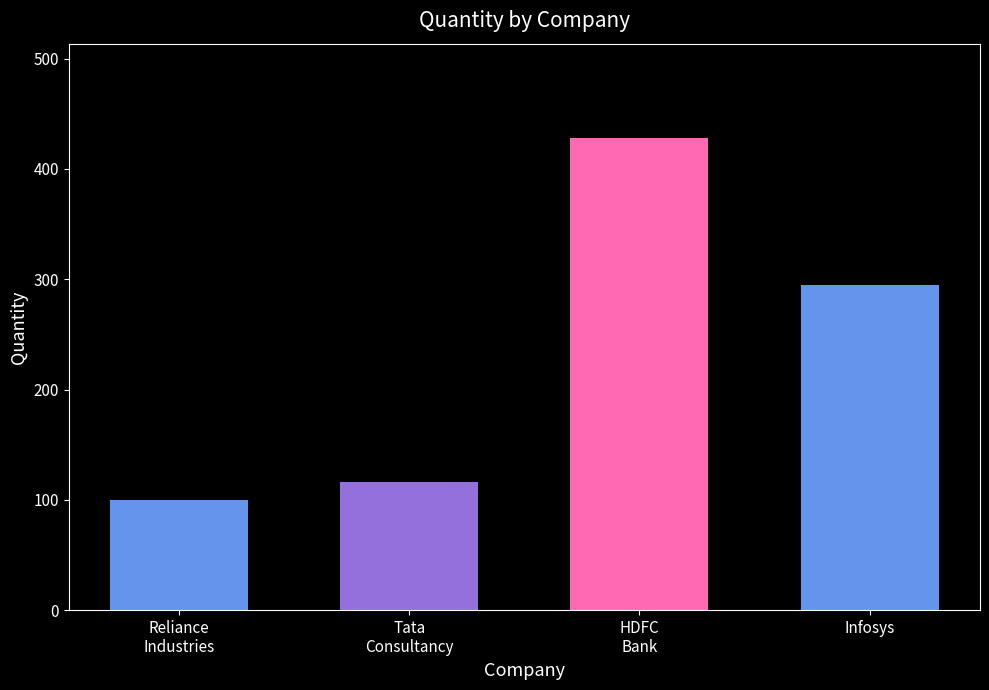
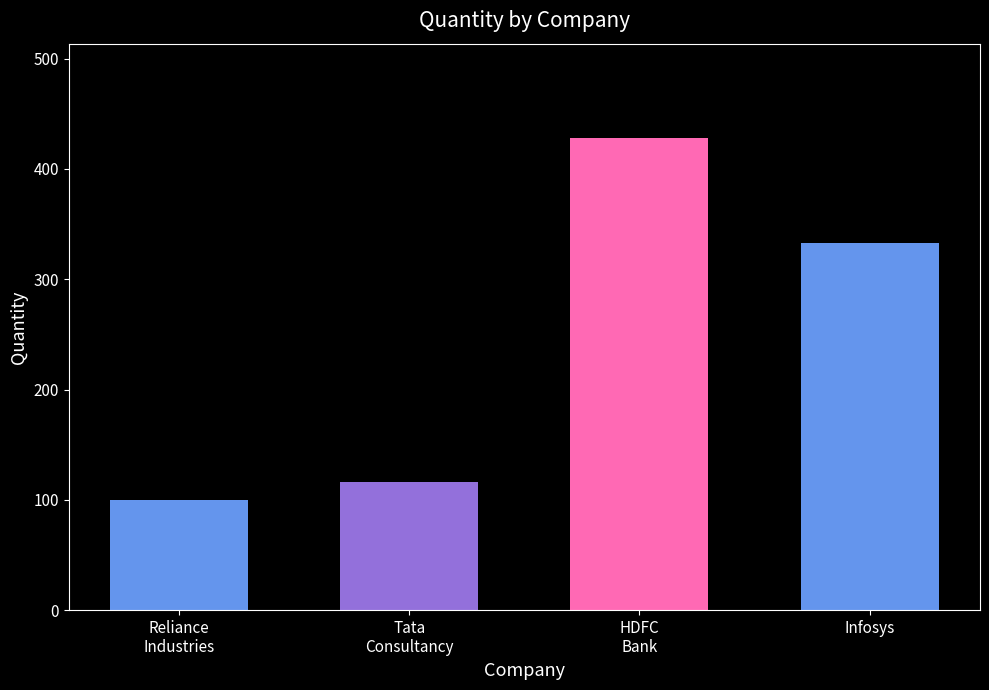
Infosys: 295 -> 333
